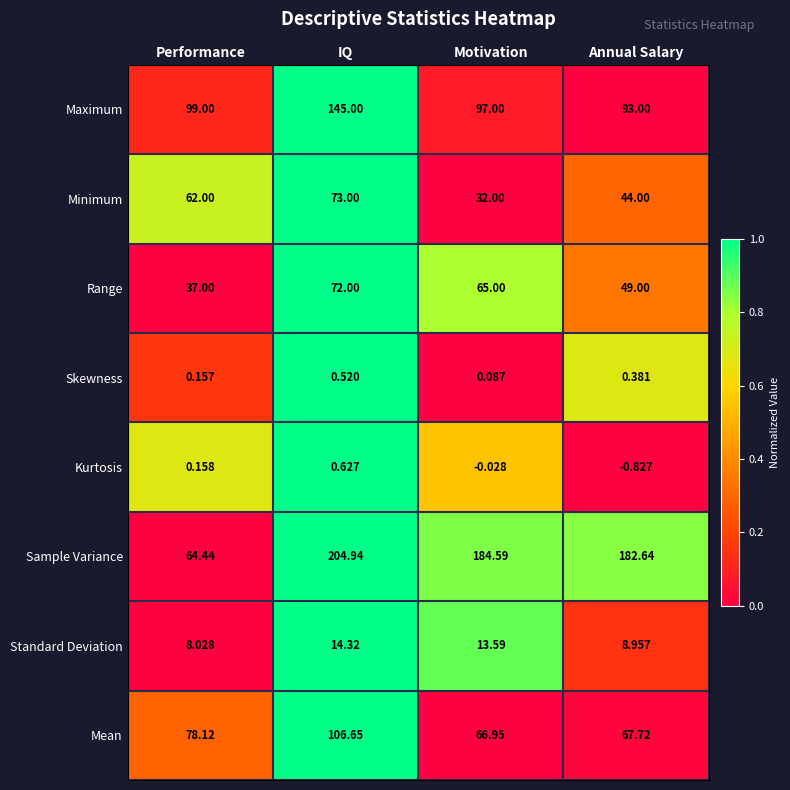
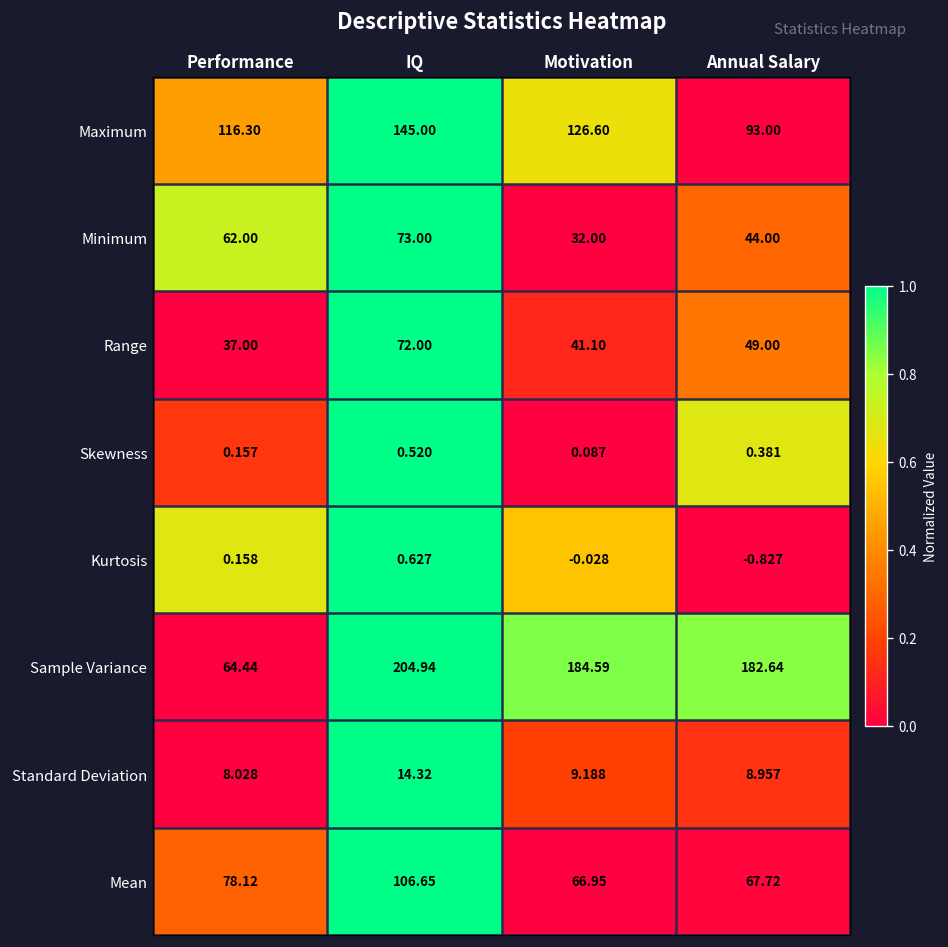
Maximum, Performance: 99.00 -> 116.30
Maximum, Motivation: 97.00 -> 126.60
Range, Motivation: 65.00 -> 41.10
Standard Deviation, Motivation: 13.59 -> 9.188
